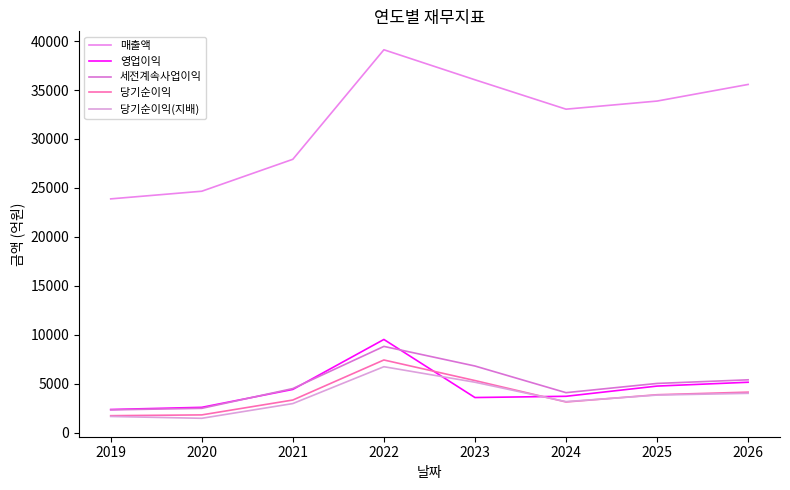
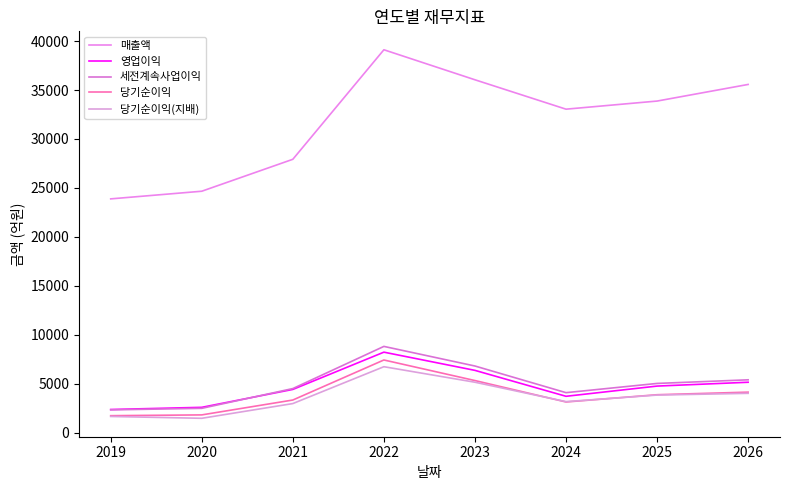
영업이익, 2022: 10000 -> 8000
영업이익, 2023: 4000 -> 6000
